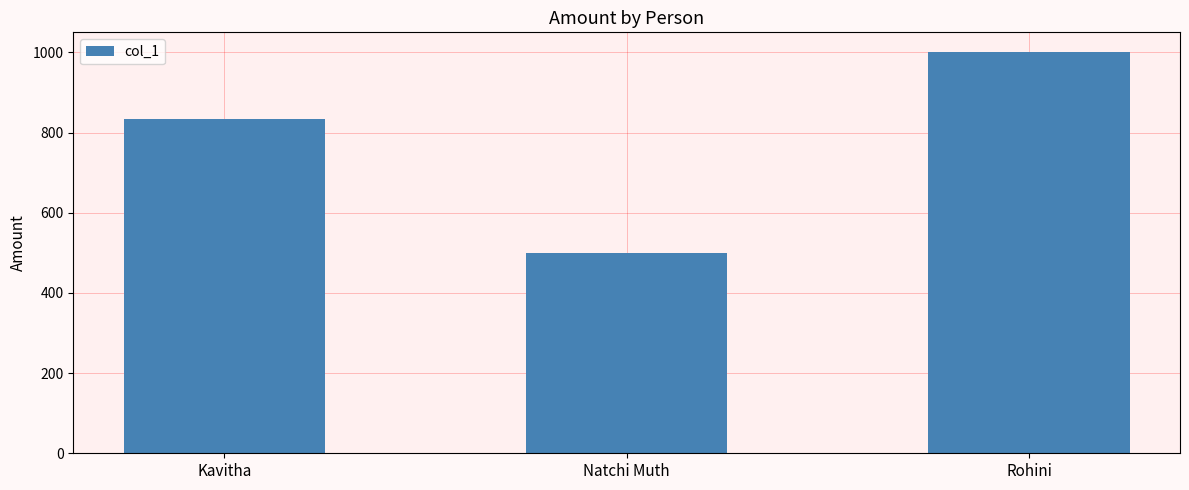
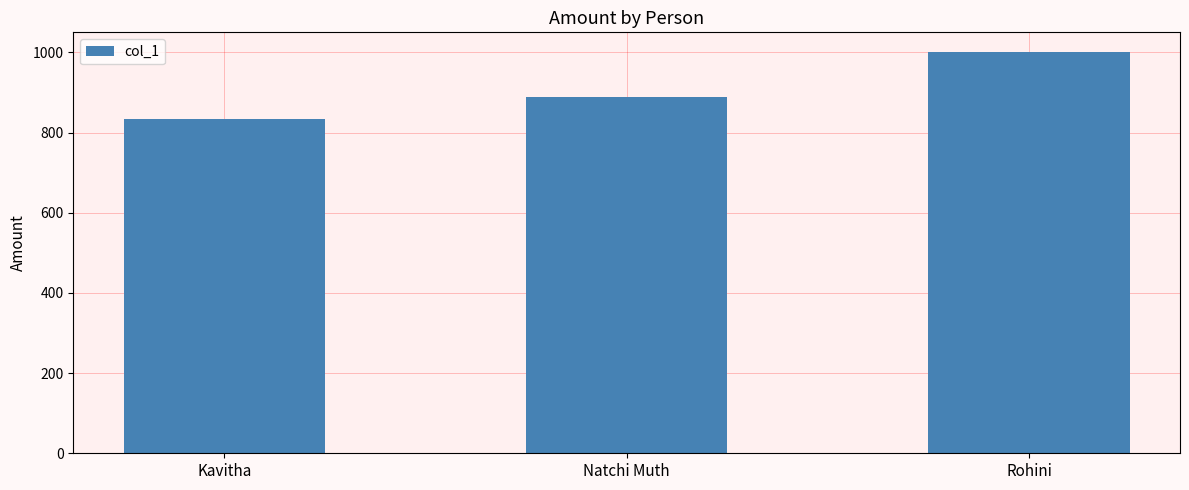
Natchi Muth: 500 -> 890
